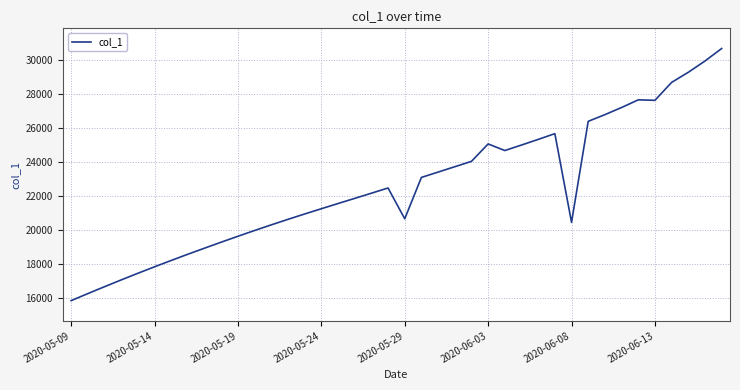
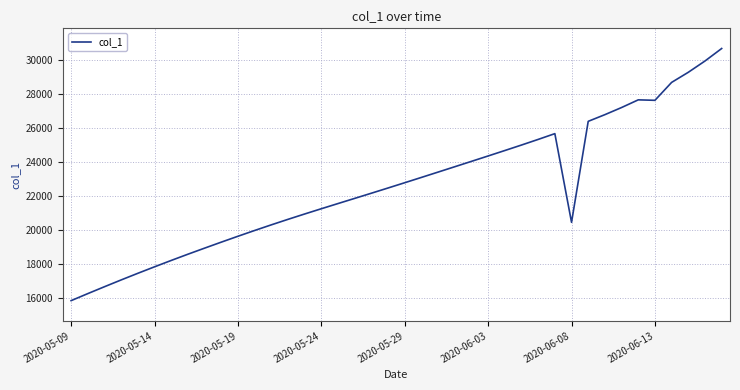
2020-05-29: 20700 -> 22800
2020-06-03: 25000 -> 24300
